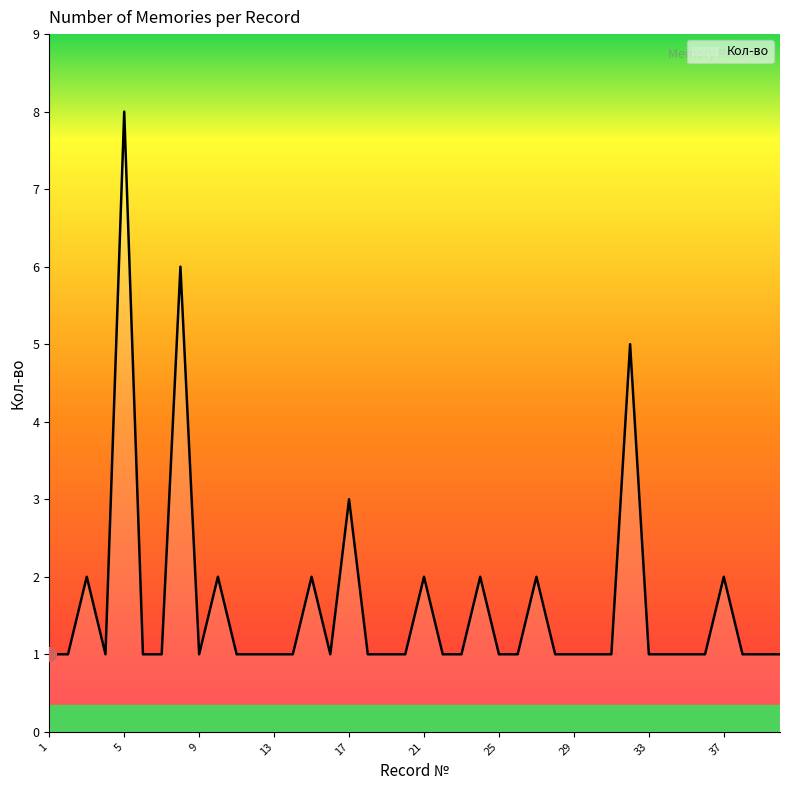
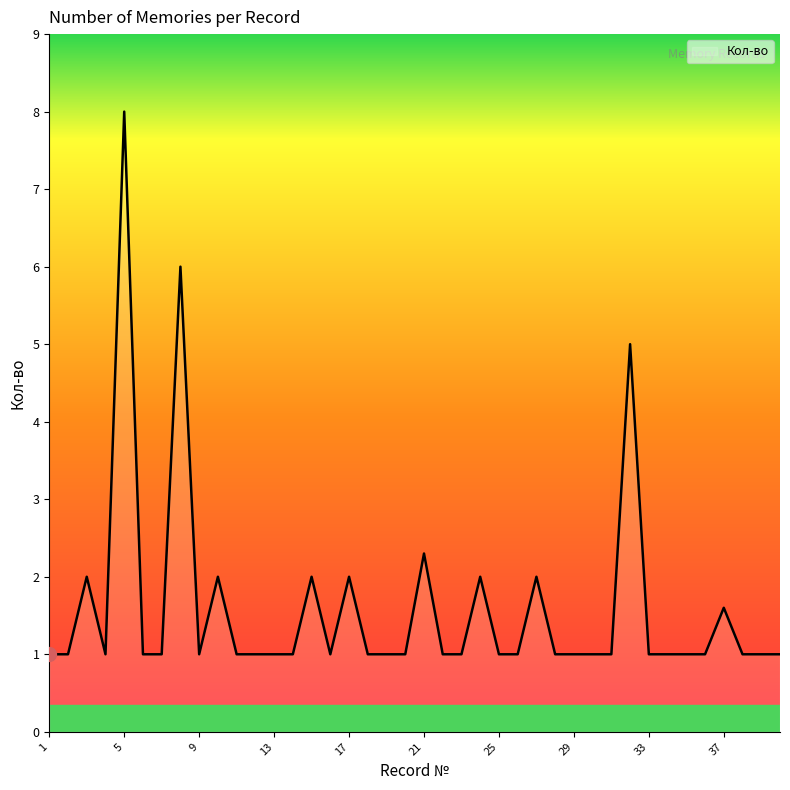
Кол-во, 17: 3 -> 2
Кол-во, 21: 2.0 -> 2.3
Кол-во, 37: 2.0 -> 1.6
